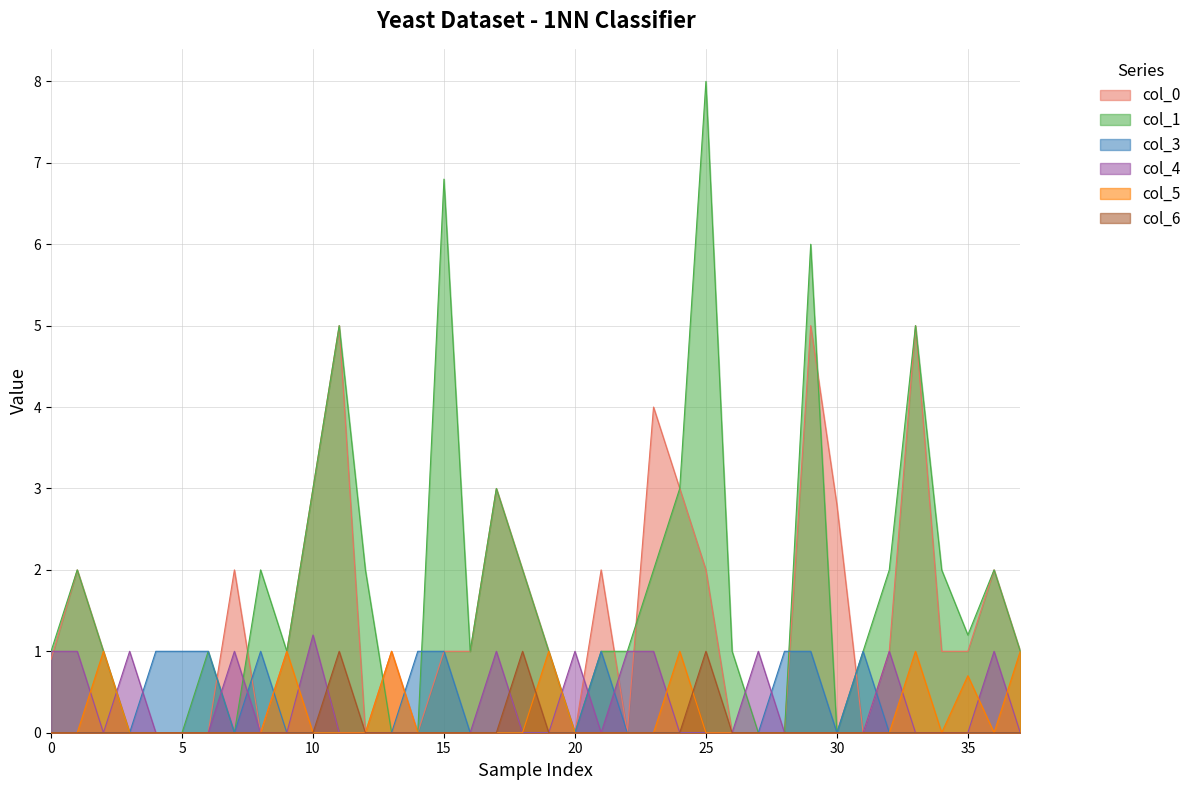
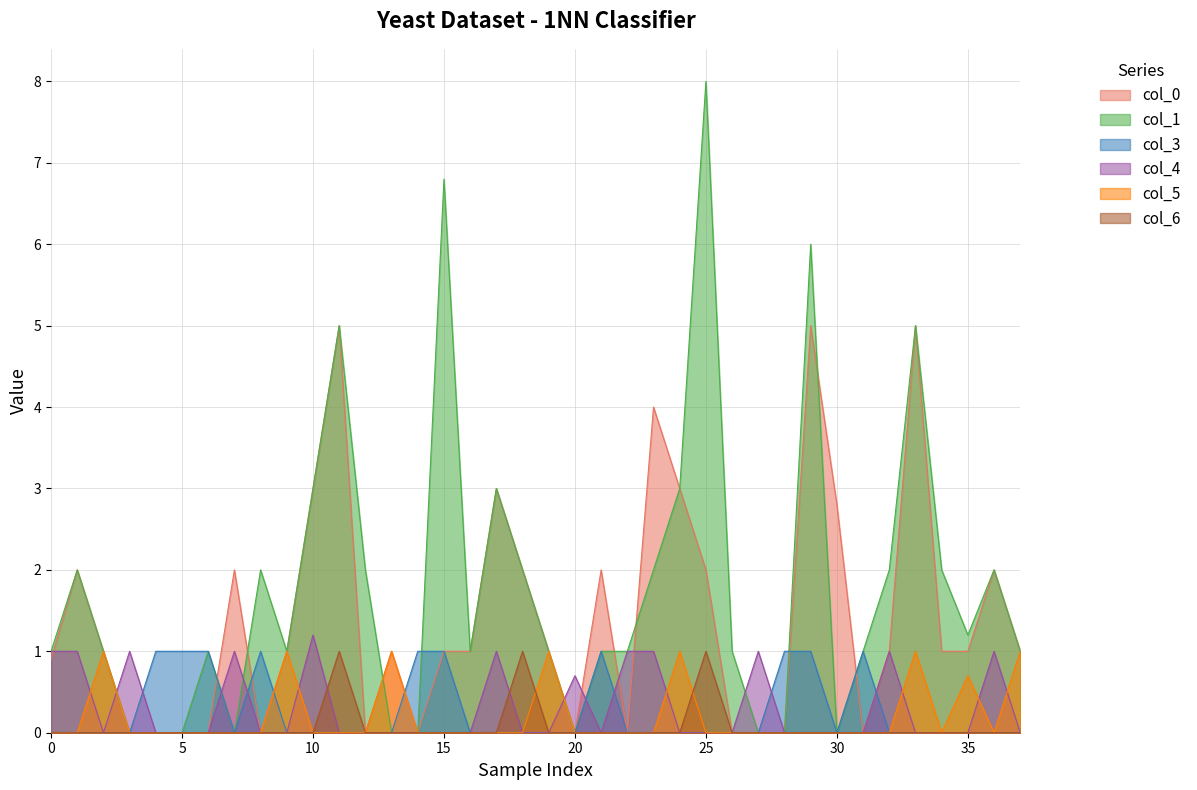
col_4, 20: 1.0 -> 0.7
